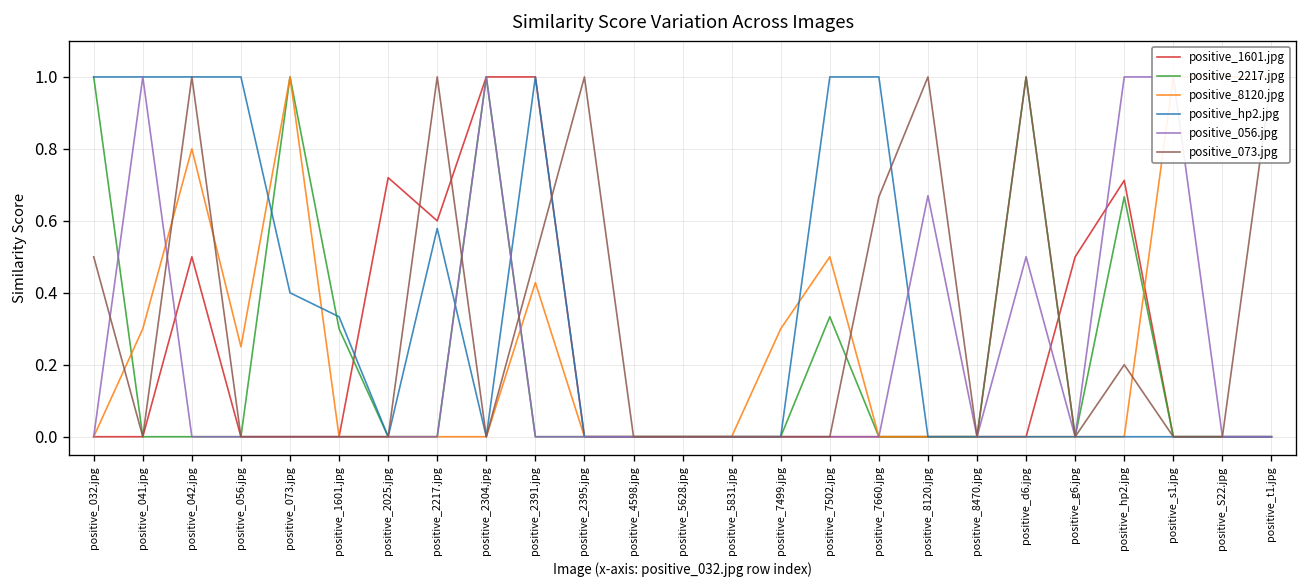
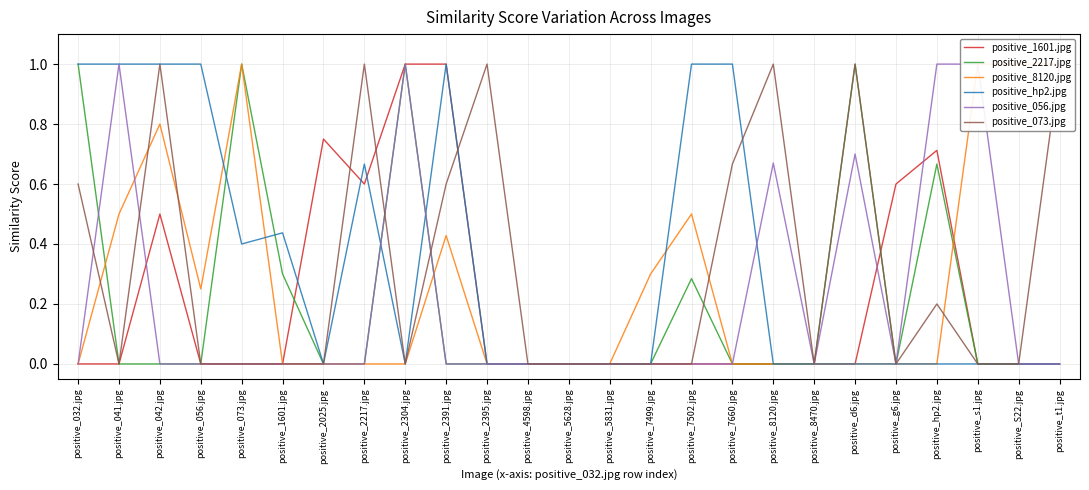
positive_073.jpg, positive_032.jpg: 0.5 -> 0.6
positive_8120.jpg, positive_041.jpg: 0.3 -> 0.5
positive_hp2.jpg, positive_1601.jpg: 0.33 -> 0.44
positive_1601.jpg, positive_2025.jpg: 0.72 -> 0.75
positive_hp2.jpg, positive_2217.jpg: 0.58 -> 0.67
positive_073.jpg, positive_2391.jpg: 0.5 -> 0.6
positive_2217.jpg, positive_7502.jpg: 0.33 -> 0.28
positive_056.jpg, positive_d6.jpg: 0.5 -> 0.7
positive_1601.jpg, positive_g6.jpg: 0.5 -> 0.6
